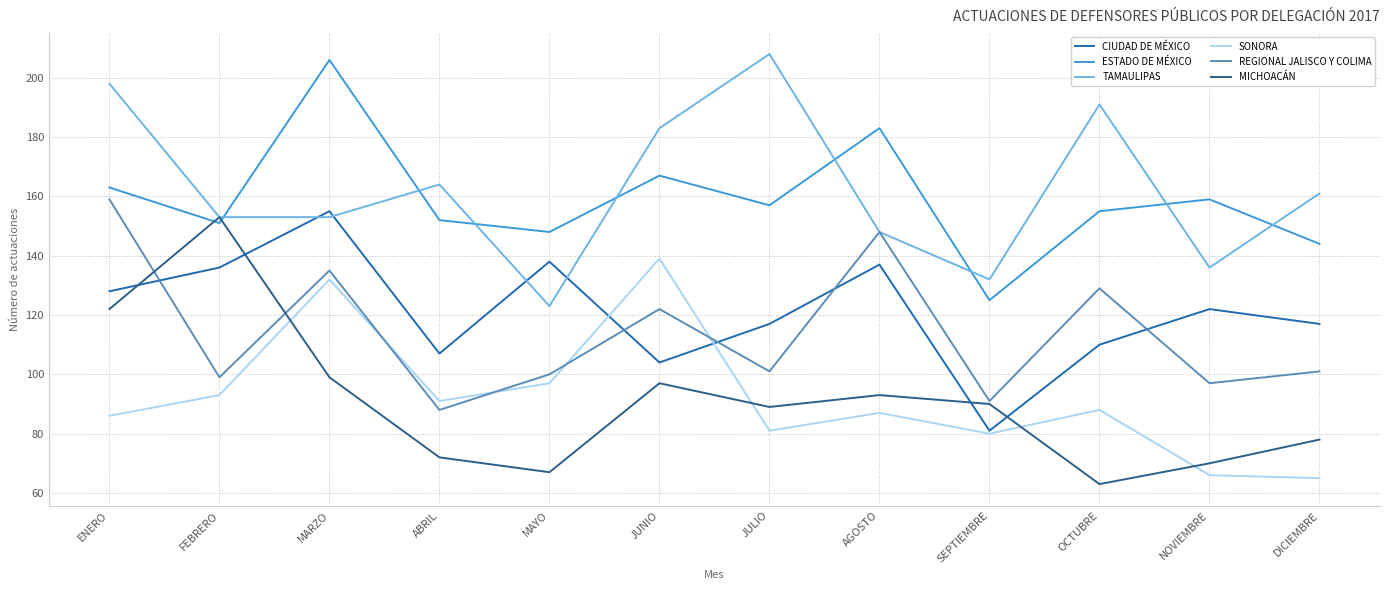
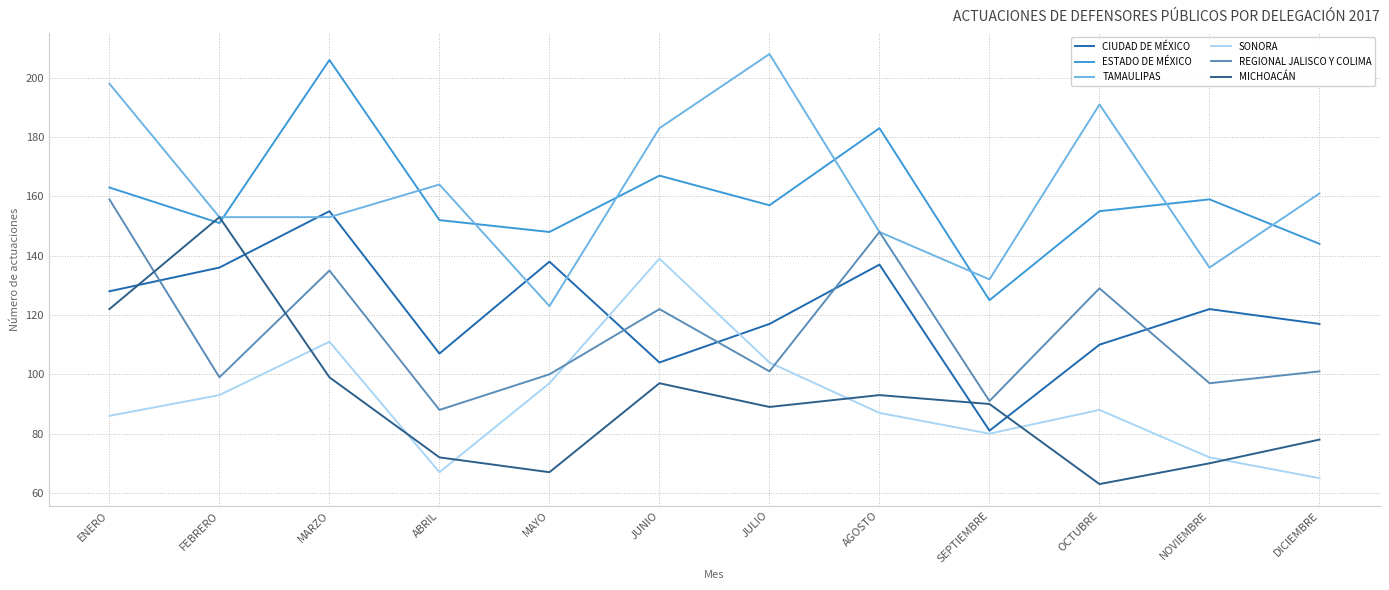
SONORA, MARZO: 132 -> 111
SONORA, ABRIL: 91 -> 67
SONORA, JULIO: 81 -> 104
SONORA, NOVIEMBRE: 66 -> 72
